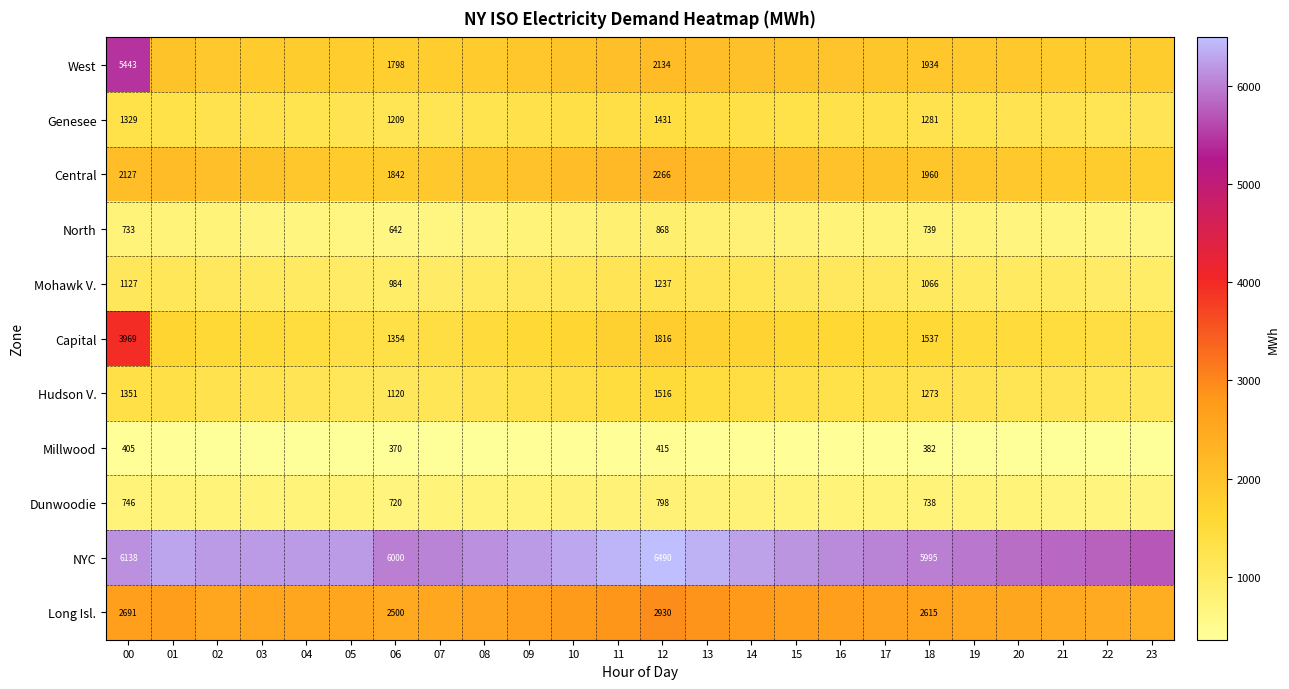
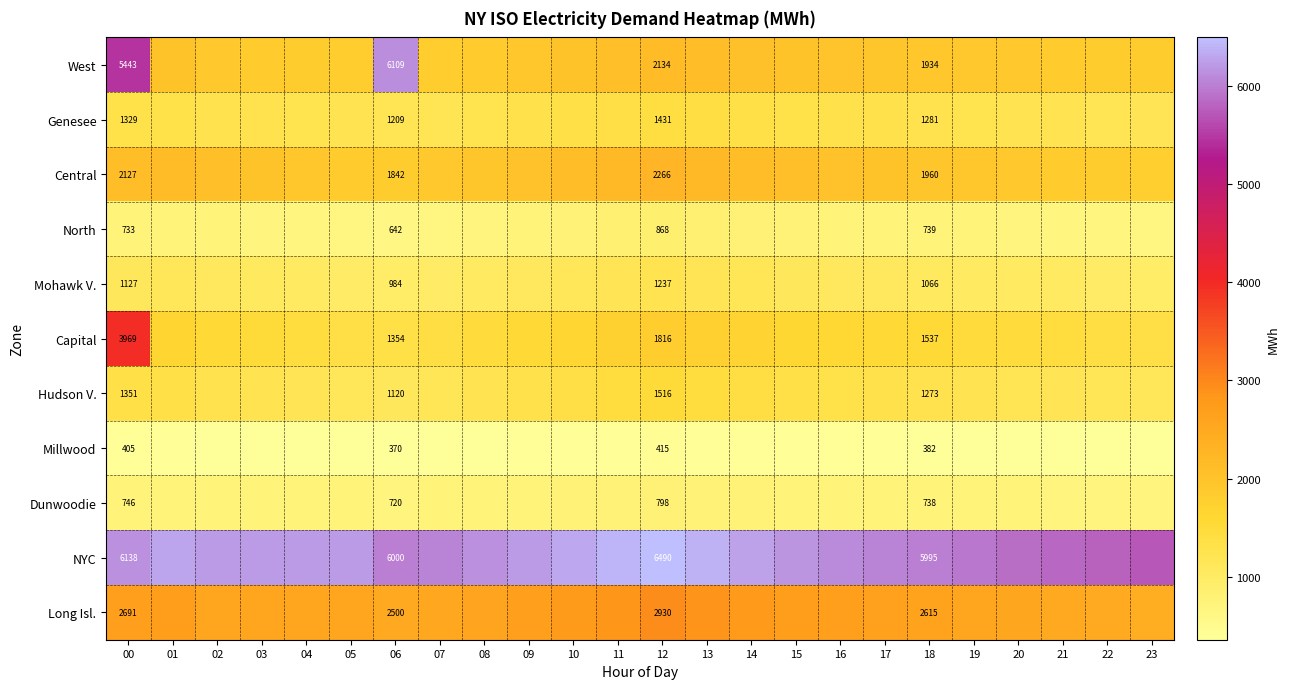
West, 06: 1798 -> 6109
